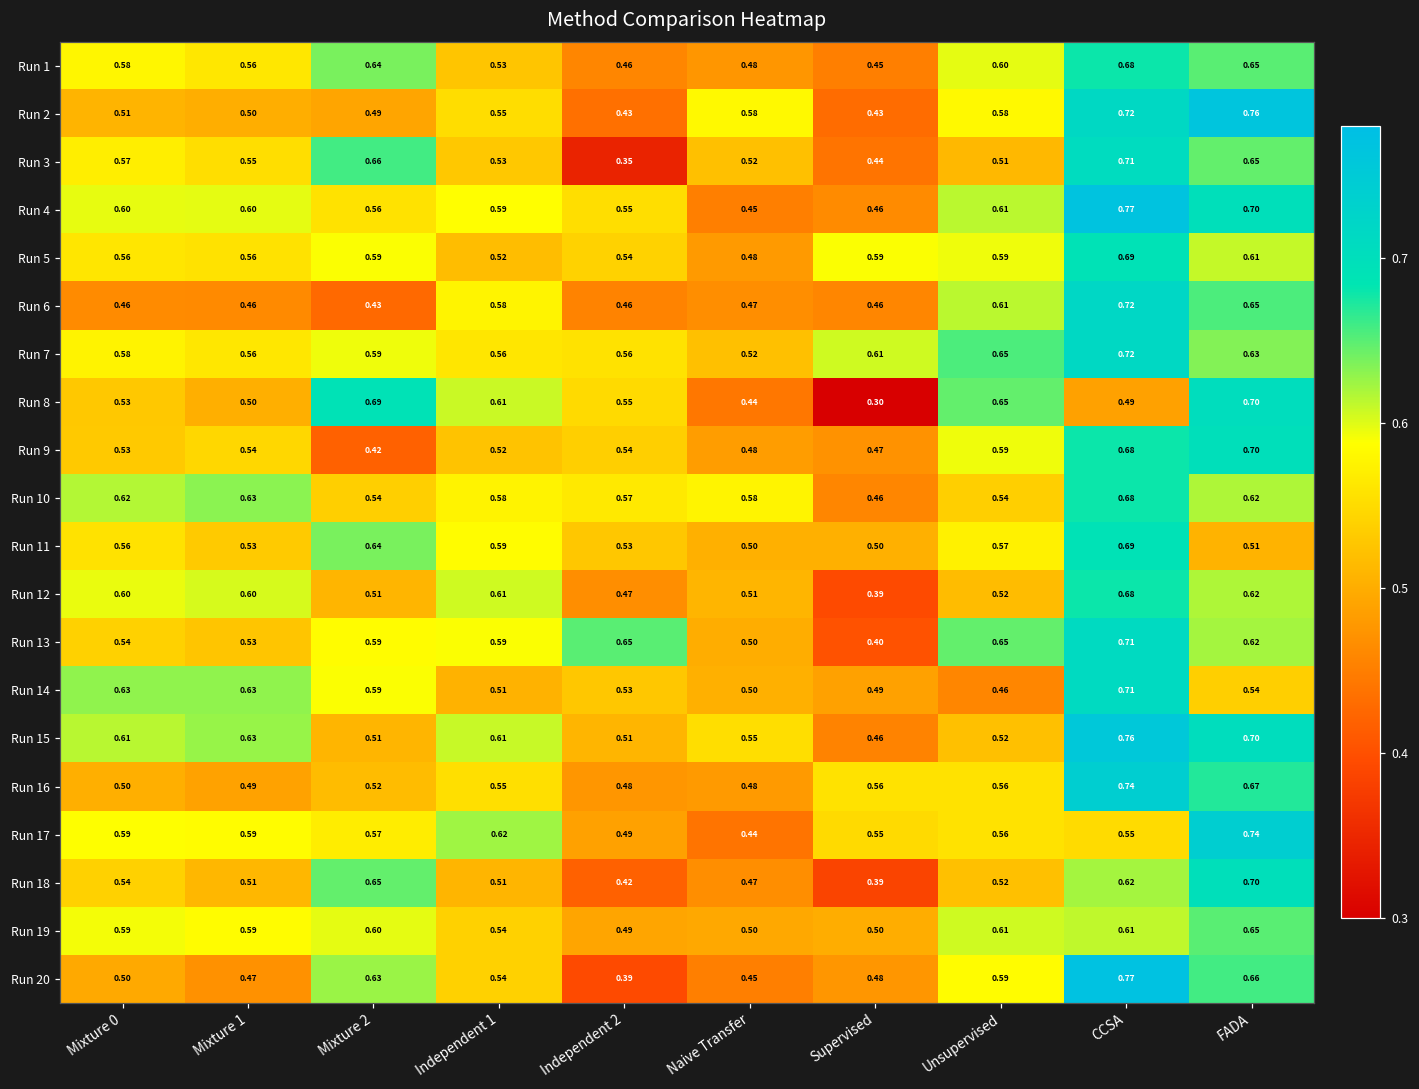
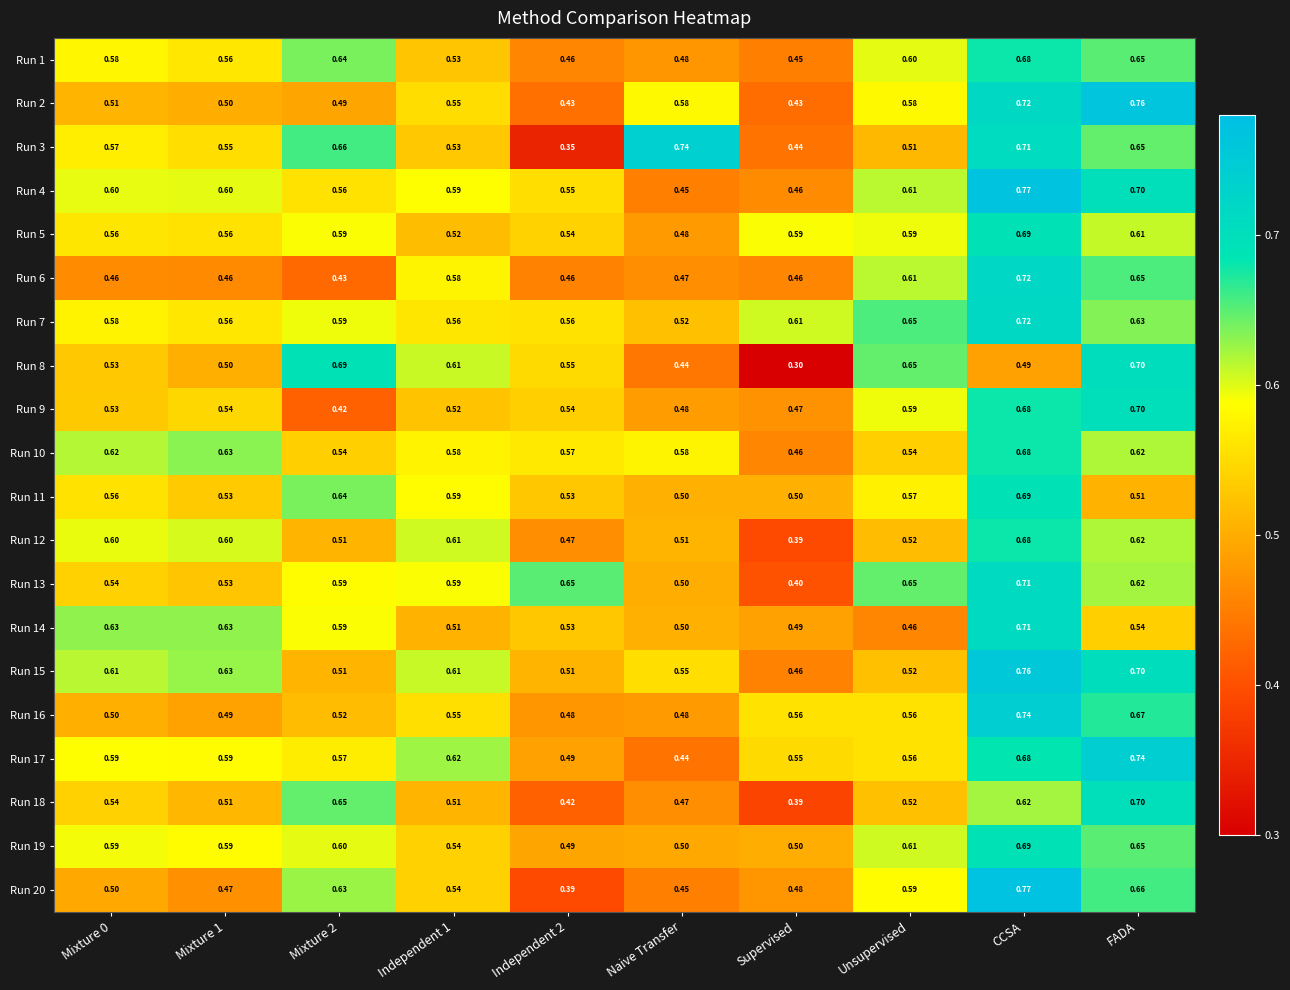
Run 3, Naive Transfer: 0.52 -> 0.74
Run 17, CCSA: 0.55 -> 0.68
Run 19, CCSA: 0.61 -> 0.69
